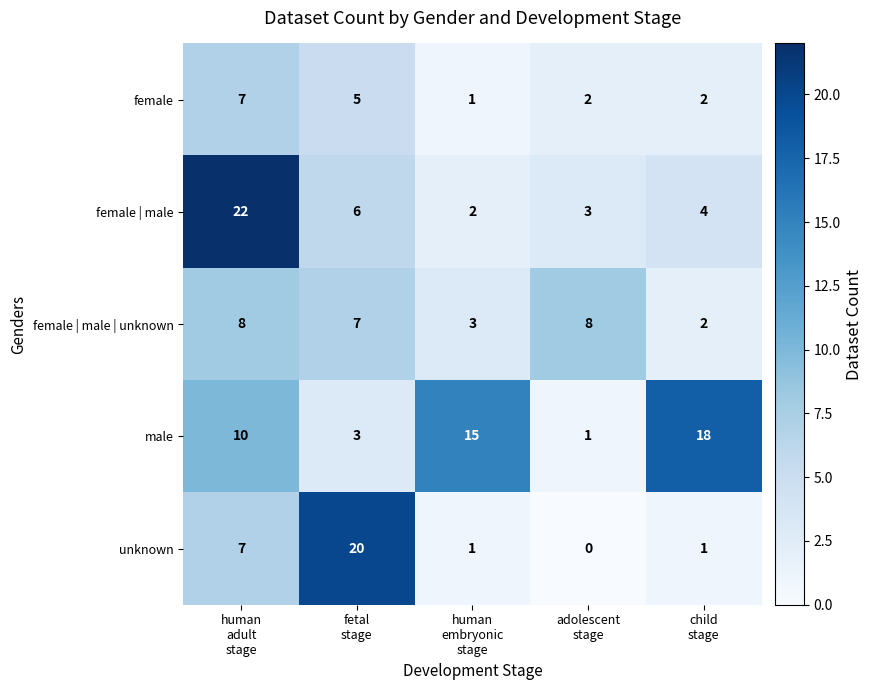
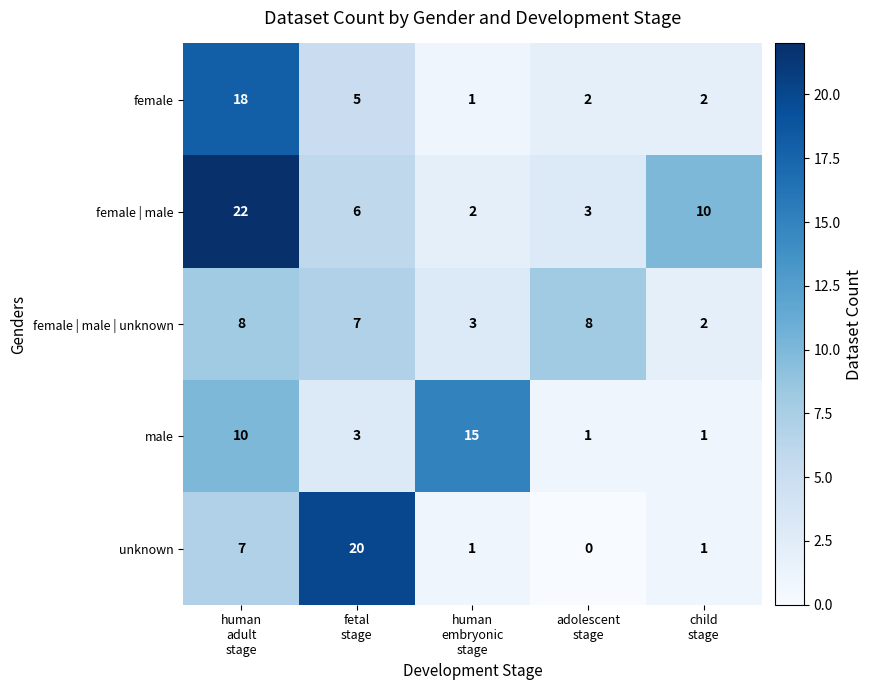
female, human adult stage: 7 -> 18
female | male, child stage: 4 -> 10
male, child stage: 18 -> 1
